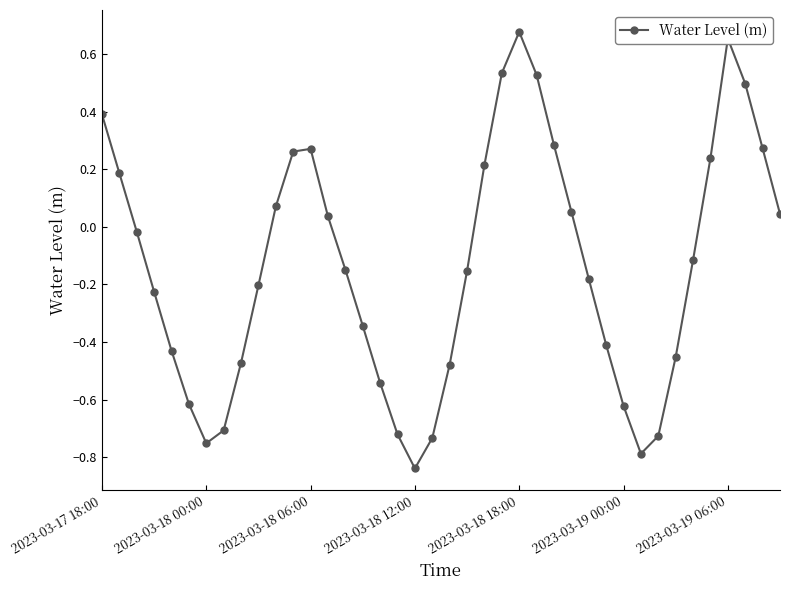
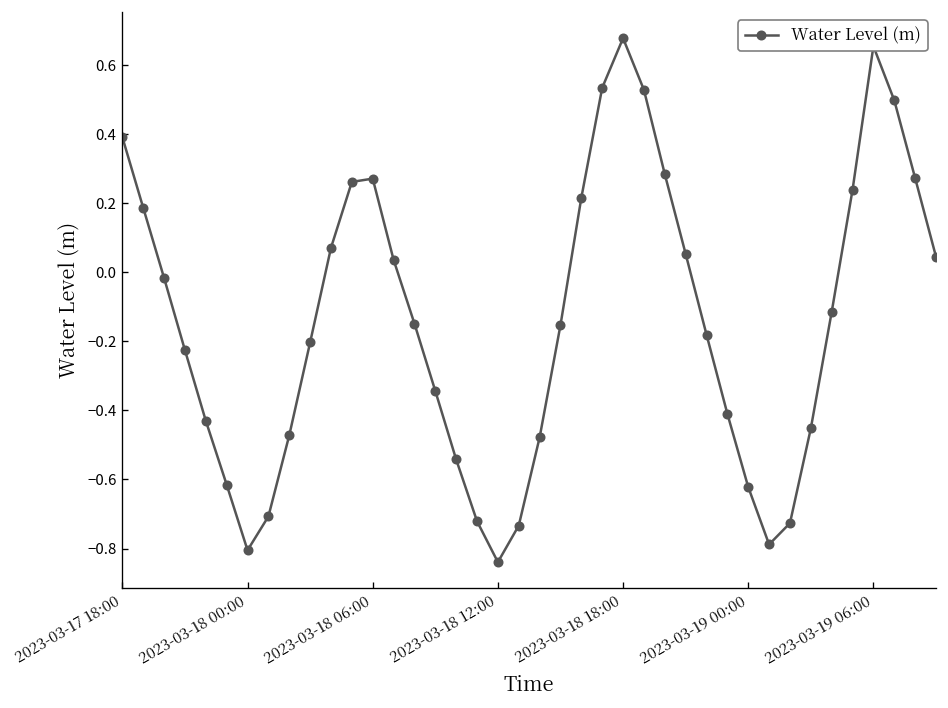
2023-03-18 00:00: -0.75 -> -0.80
